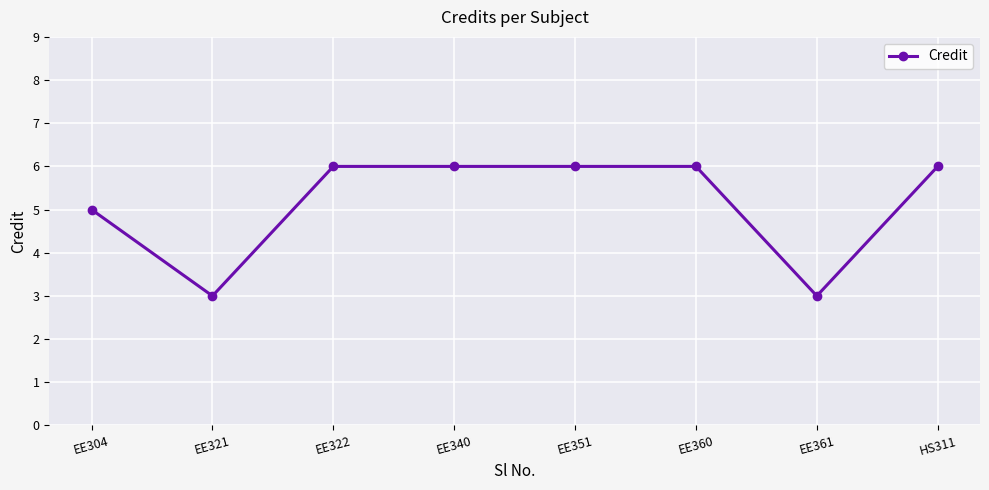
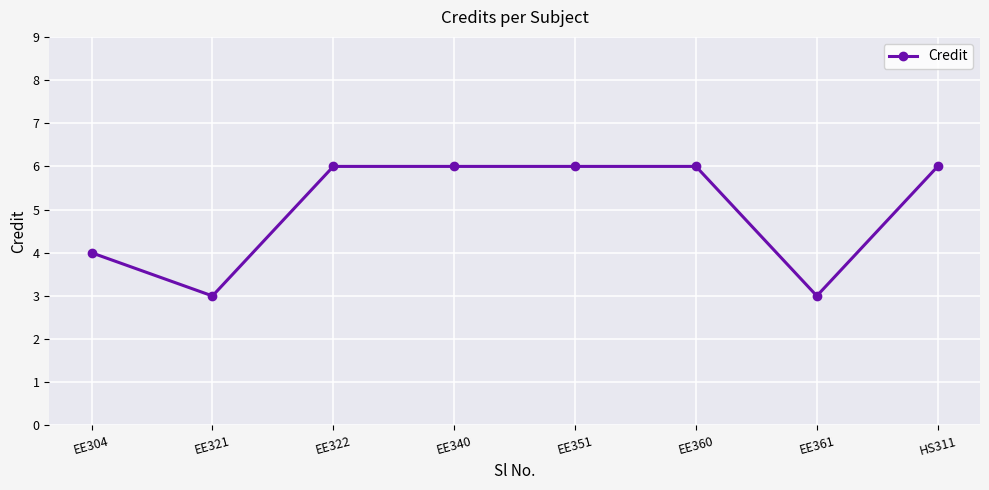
EE304: 5 -> 4
